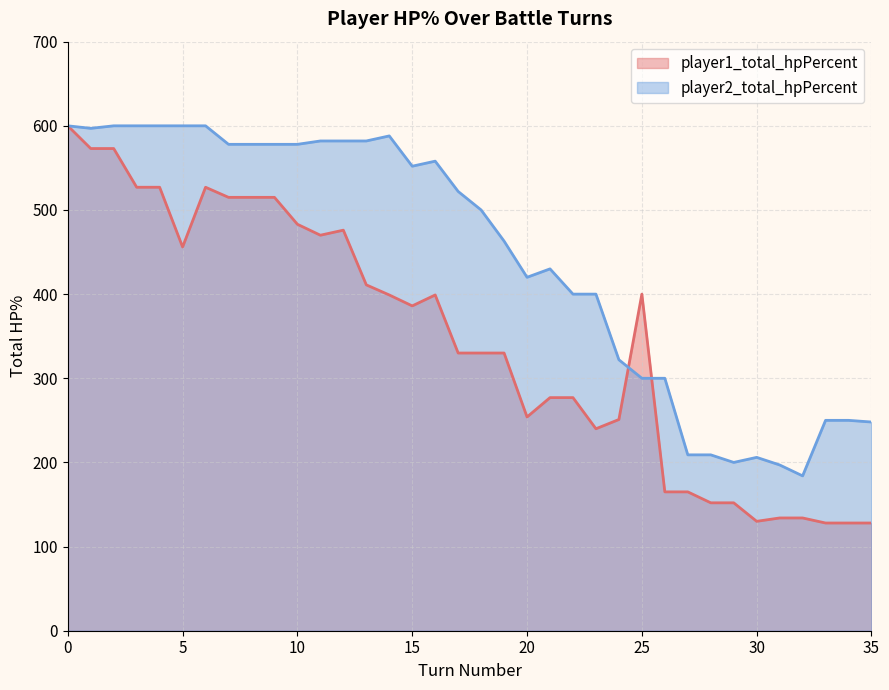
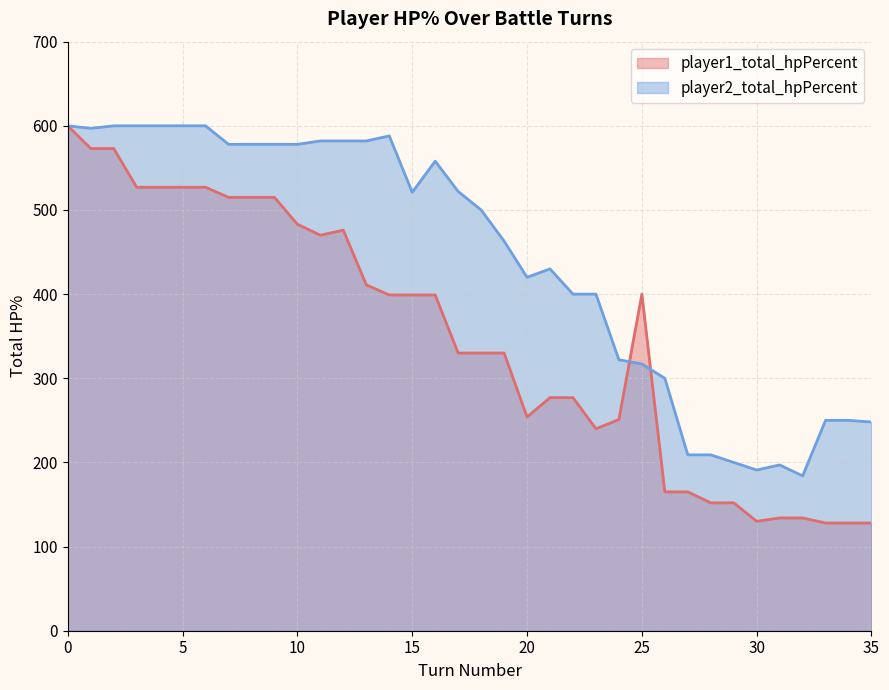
player1_total_hpPercent, 5: 460 -> 530
player1_total_hpPercent, 15: 390 -> 400
player2_total_hpPercent, 15: 550 -> 520
player2_total_hpPercent, 25: 300 -> 320
player2_total_hpPercent, 30: 210 -> 190
